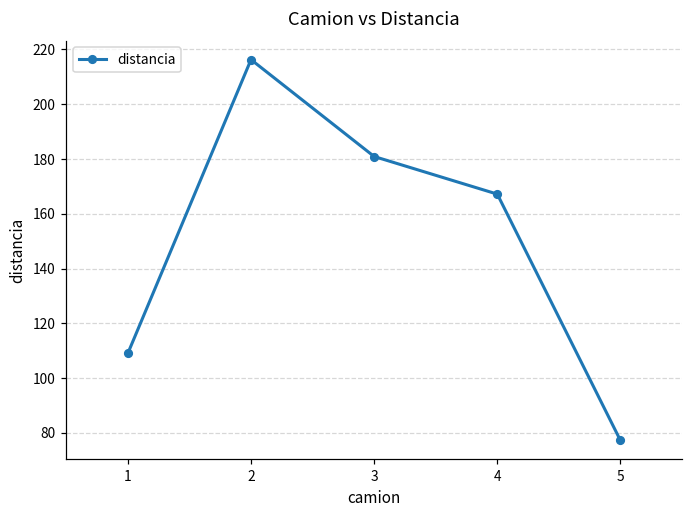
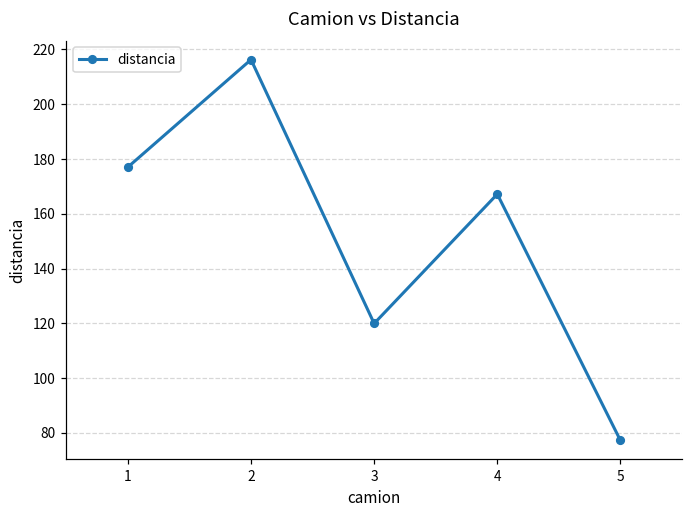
1: 109 -> 177
3: 181 -> 120
